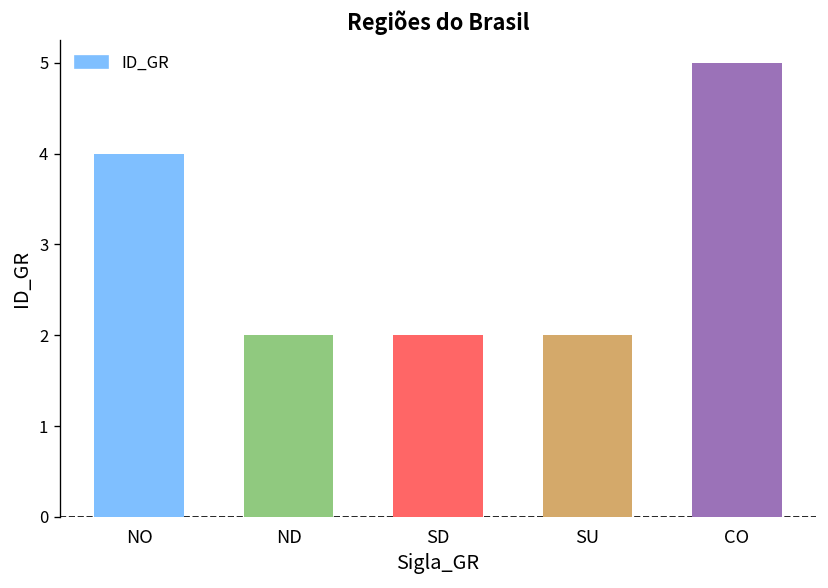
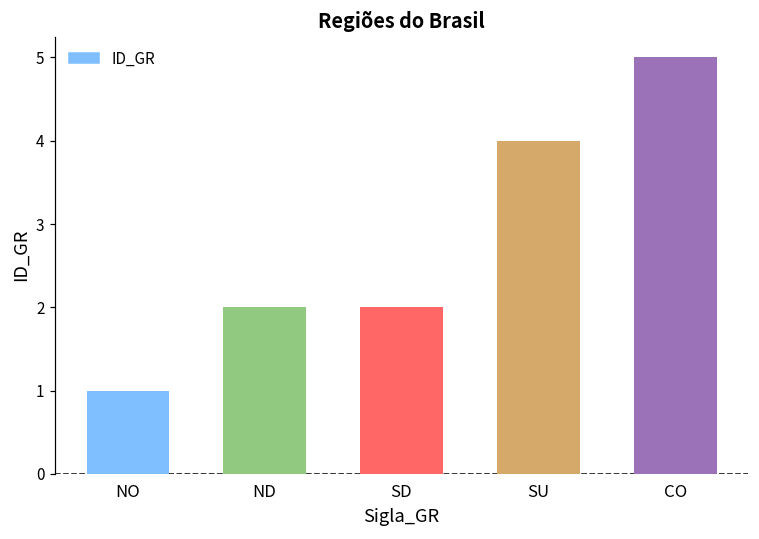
NO: 4 -> 1
SU: 2 -> 4
